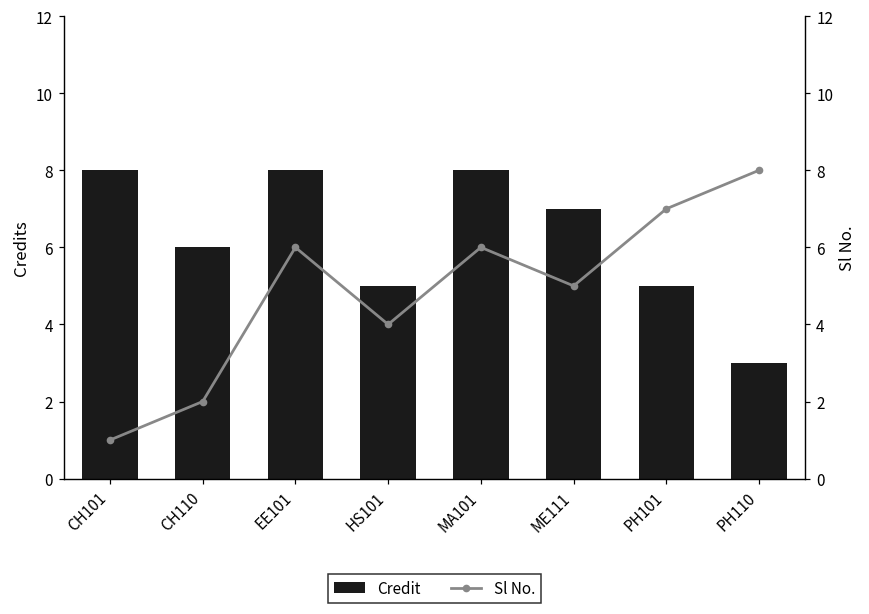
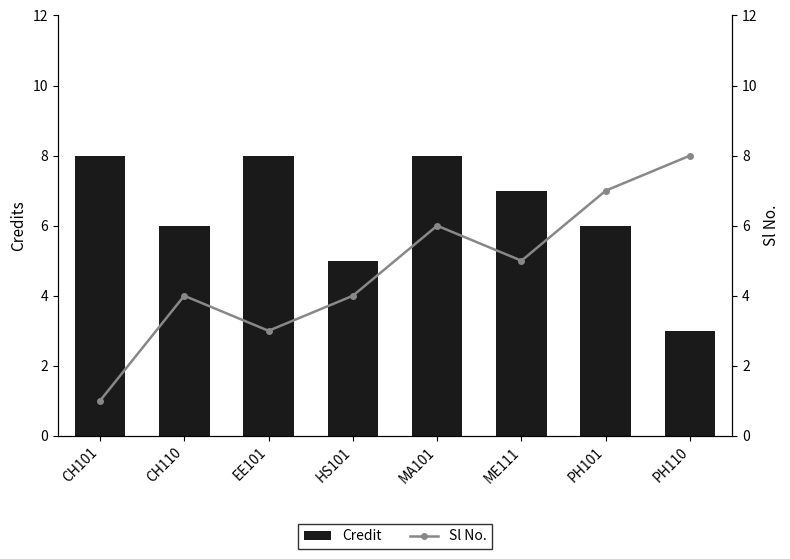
Credit, PH101: 5 -> 6
Sl No., CH110: 2 -> 4
Sl No., EE101: 6 -> 3
